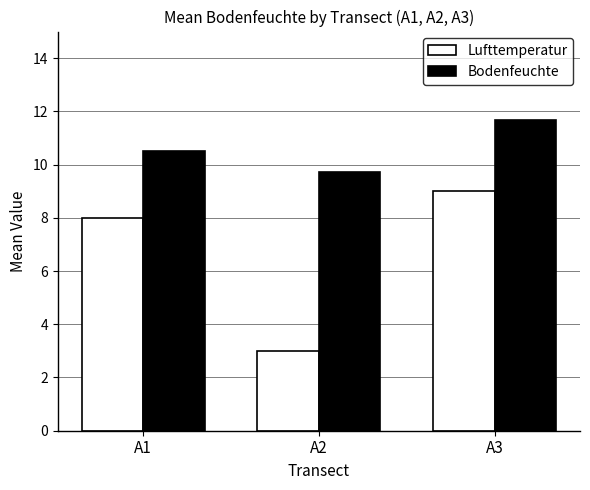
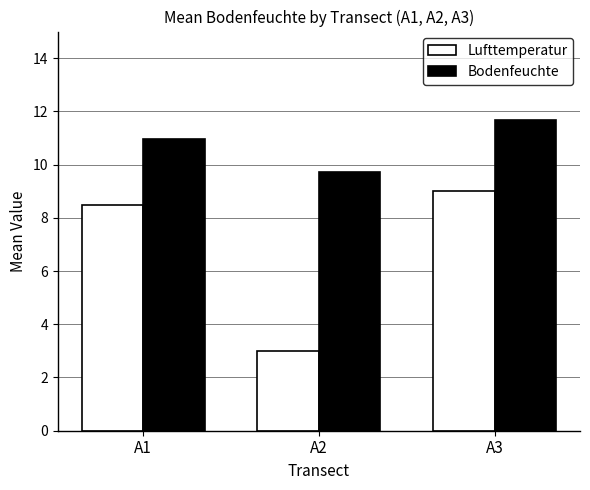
Lufttemperatur, A1: 8.0 -> 8.5
Bodenfeuchte, A1: 10.5 -> 11.0
